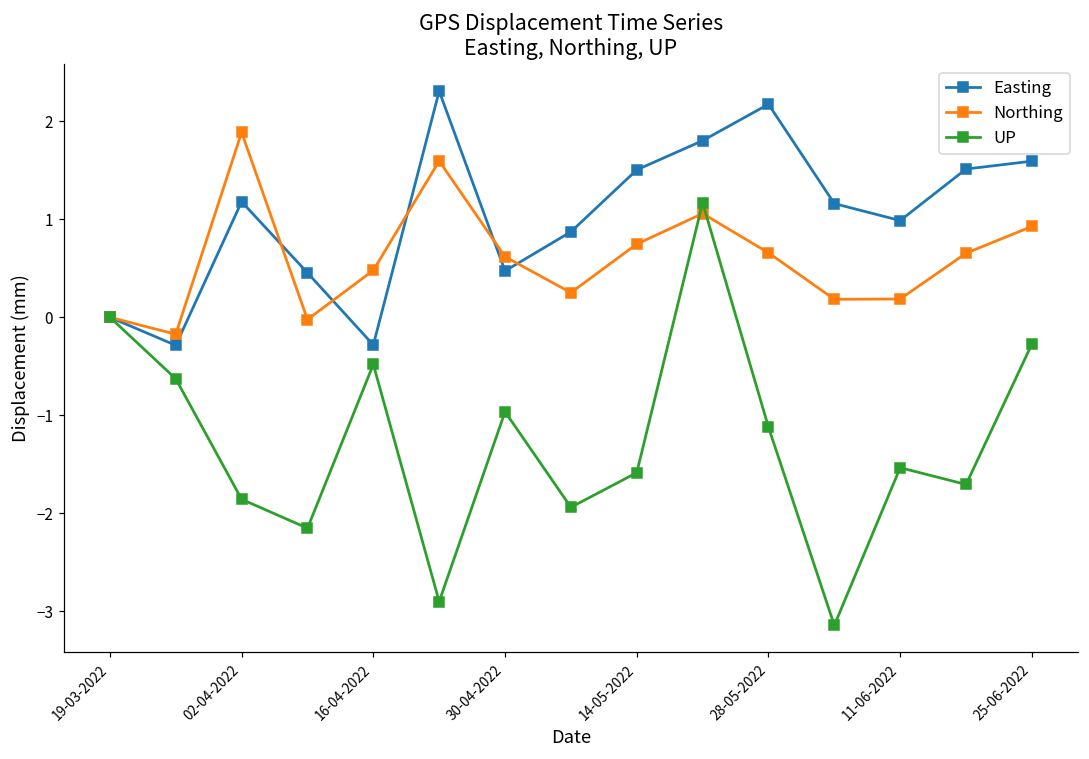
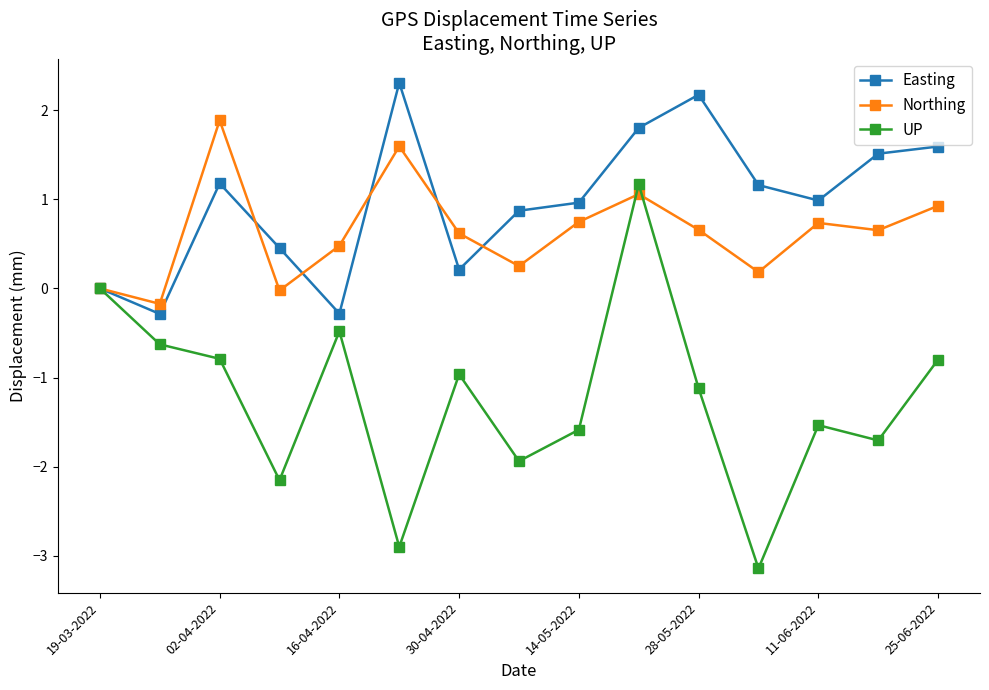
UP, 02-04-2022: -1.9 -> -0.8
Easting, 30-04-2022: 0.5 -> 0.2
Easting, 14-05-2022: 1.5 -> 1.0
Northing, 11-06-2022: 0.2 -> 0.7
UP, 25-06-2022: -0.3 -> -0.8
